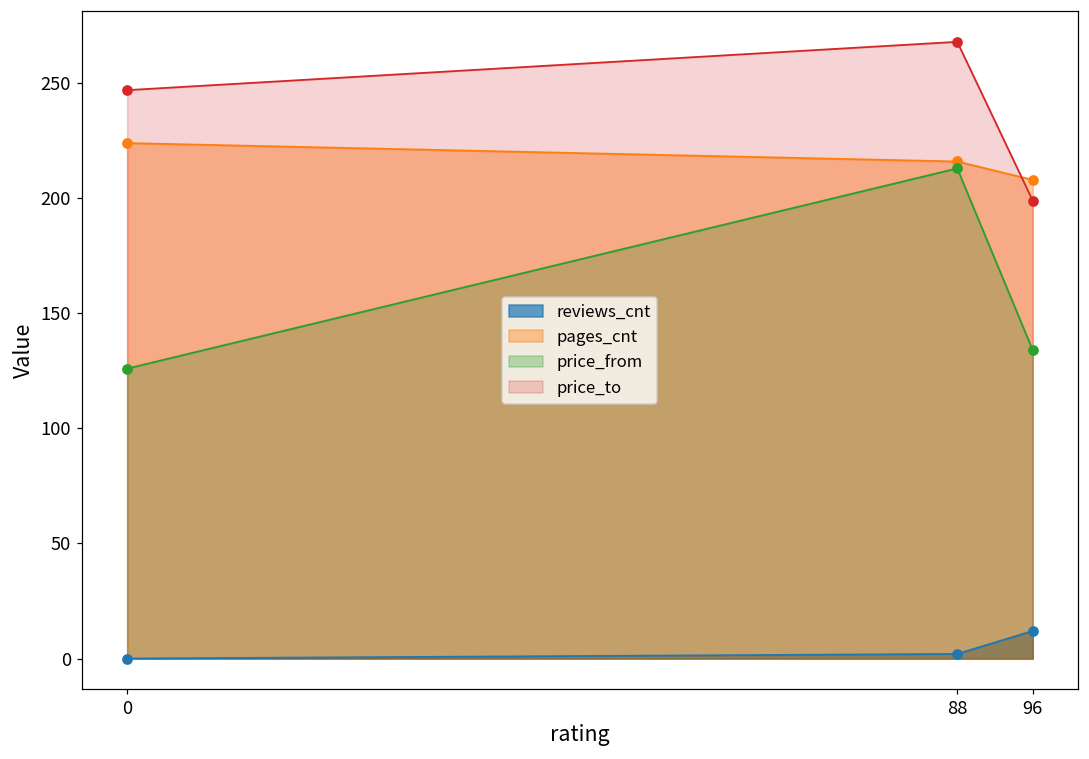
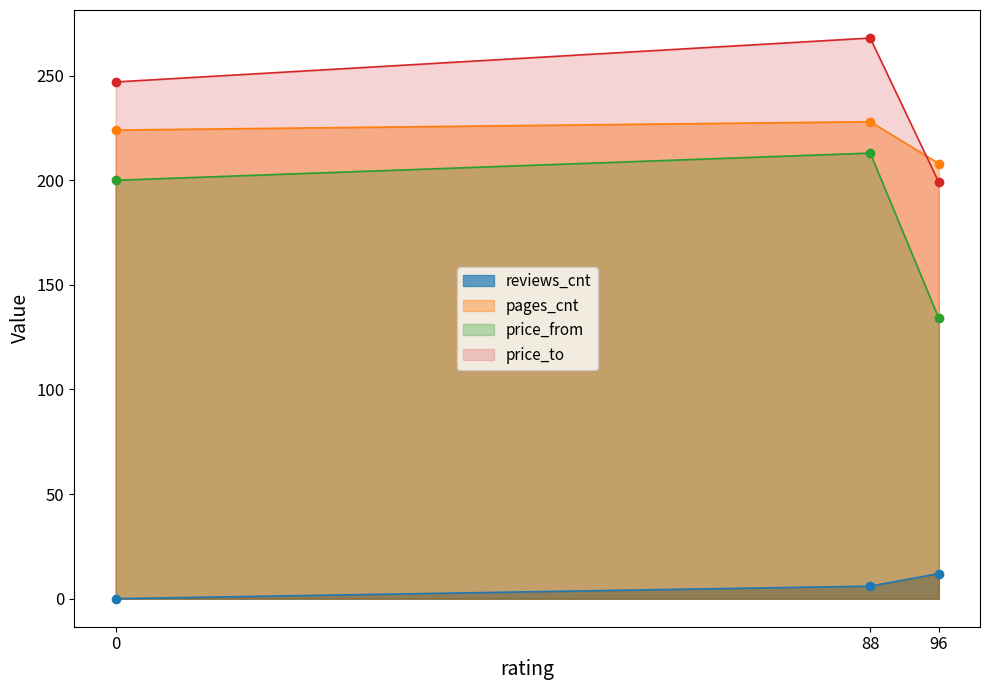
price_from, 0: 126 -> 200
reviews_cnt, 88: 2 -> 6
pages_cnt, 88: 216 -> 228
